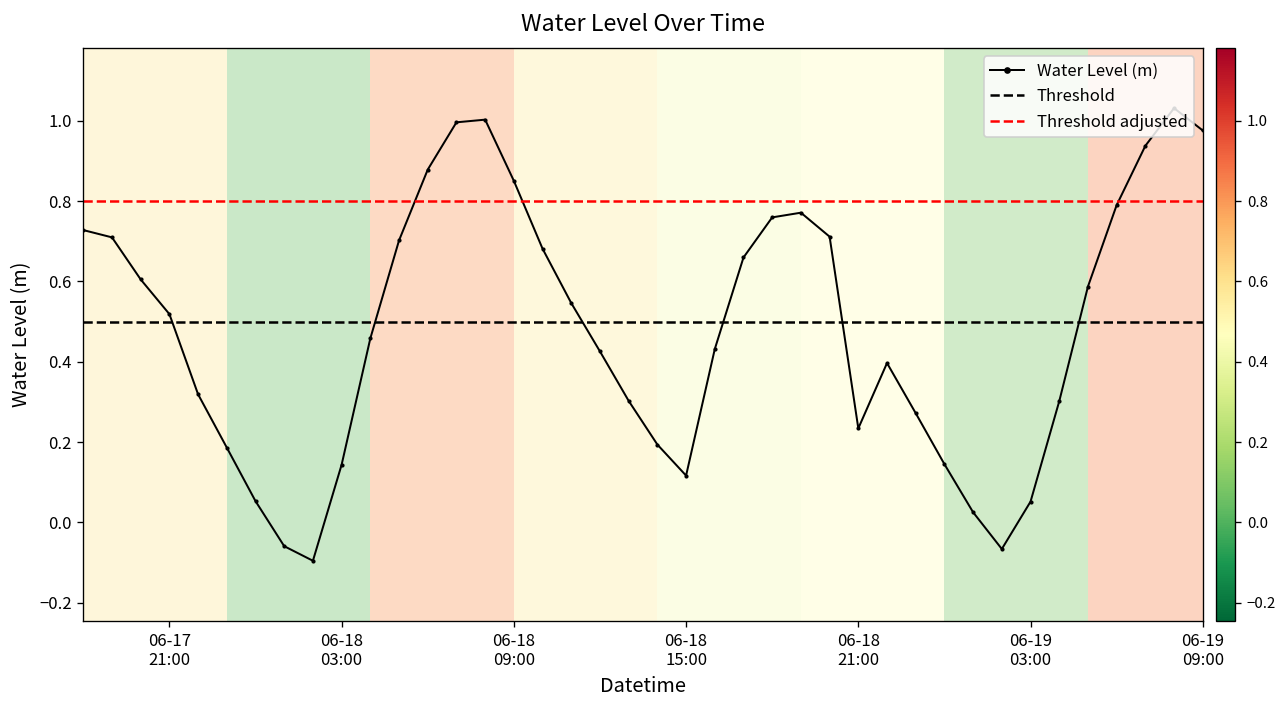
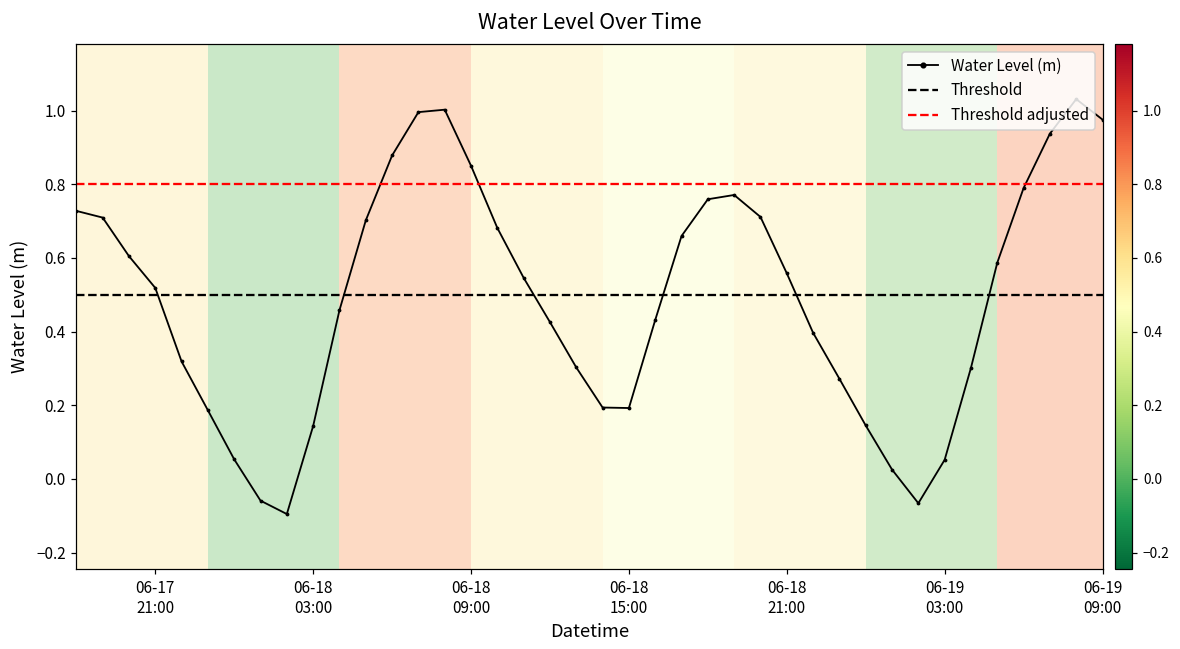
06-18 15:00: 0.12 -> 0.19
06-18 21:00: 0.23 -> 0.56
